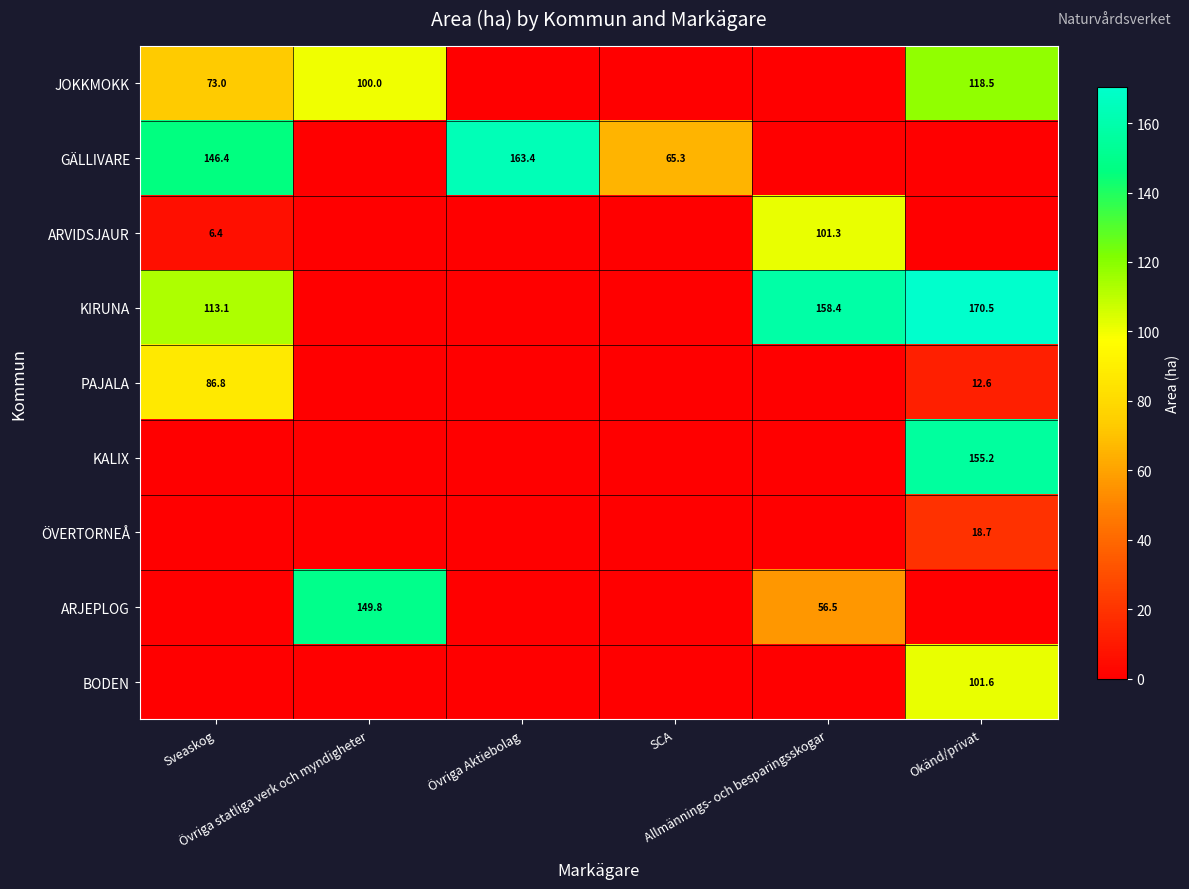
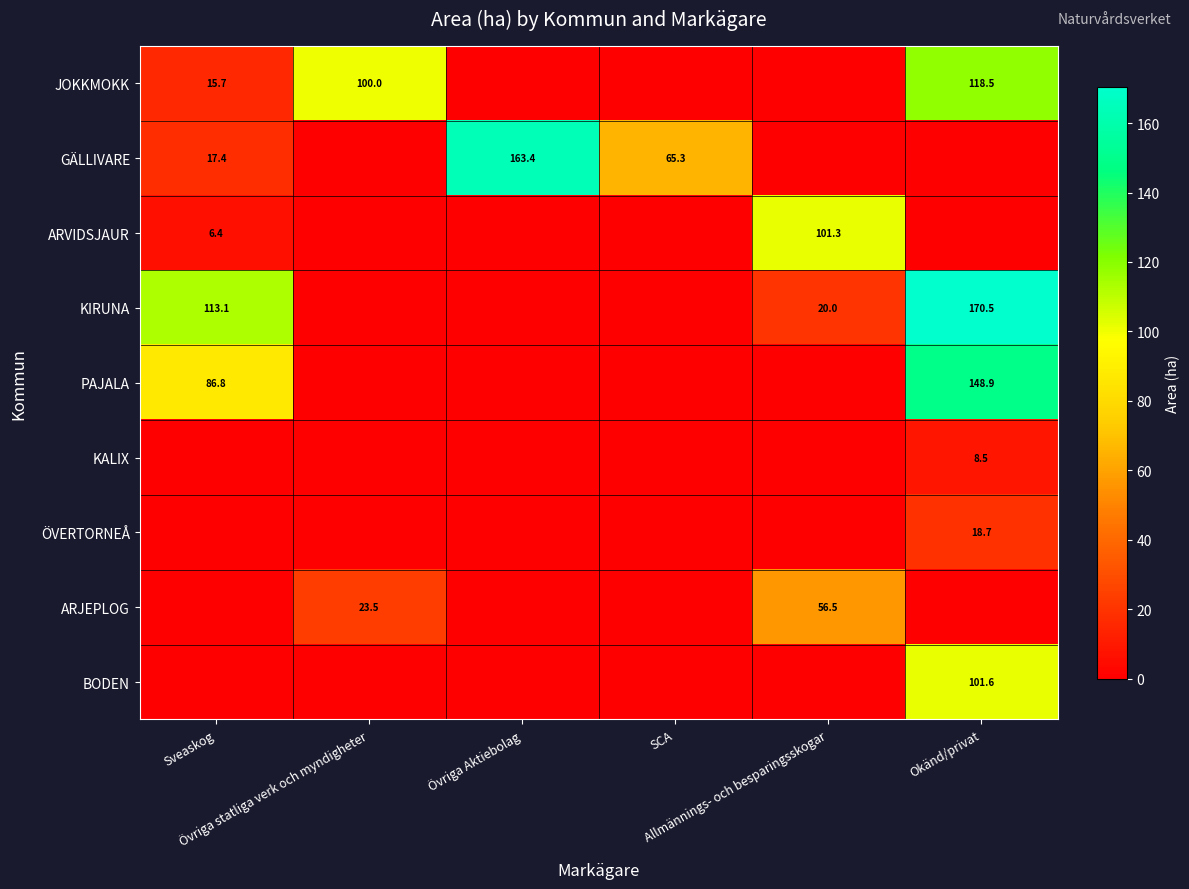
JOKKMOKK, Sveaskog: 73.0 -> 15.7
GÄLLIVARE, Sveaskog: 146.4 -> 17.4
KIRUNA, Allmännings- och besparingsskogar: 158.4 -> 20.0
PAJALA, Okänd/privat: 12.6 -> 148.9
KALIX, Okänd/privat: 155.2 -> 8.5
ARJEPLOG, Övriga statliga verk och myndigheter: 149.8 -> 23.5
